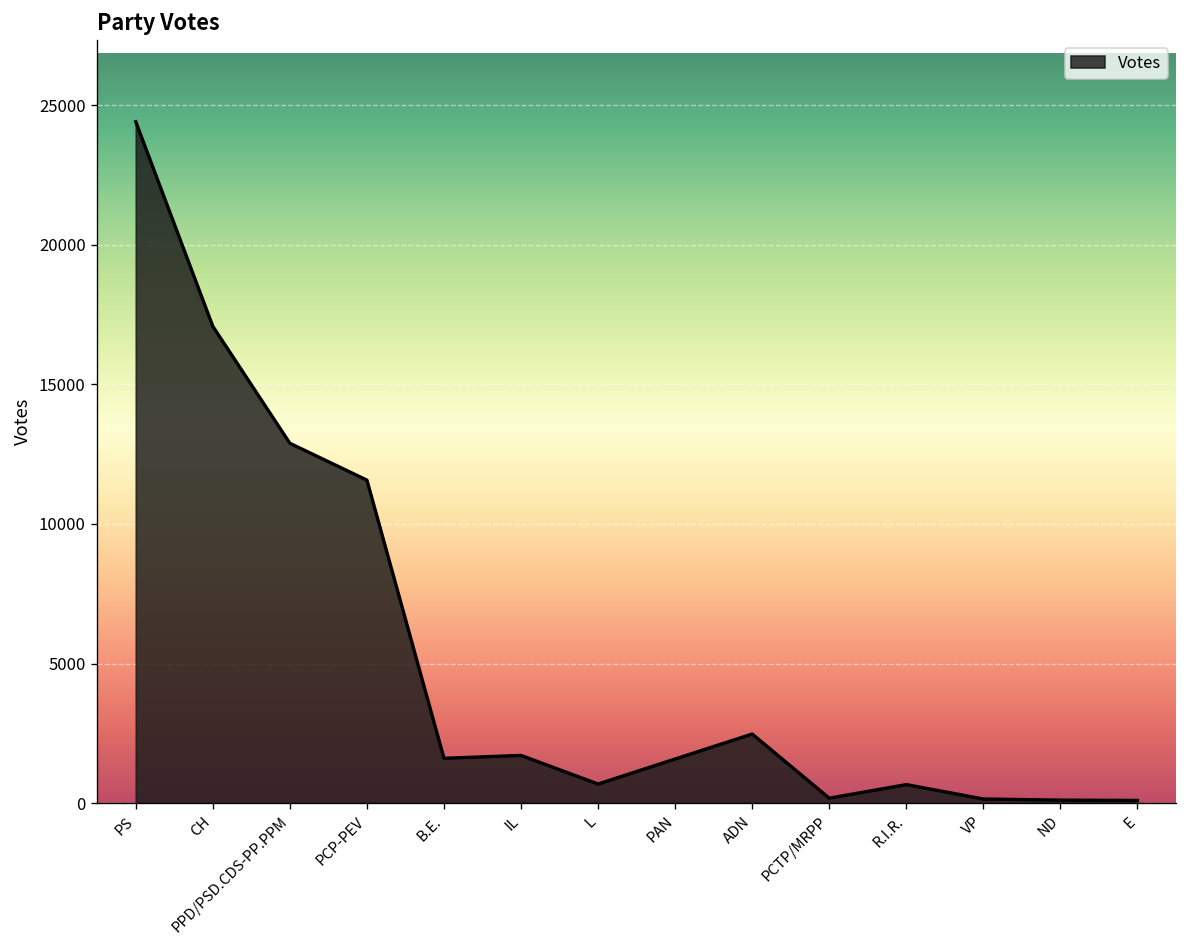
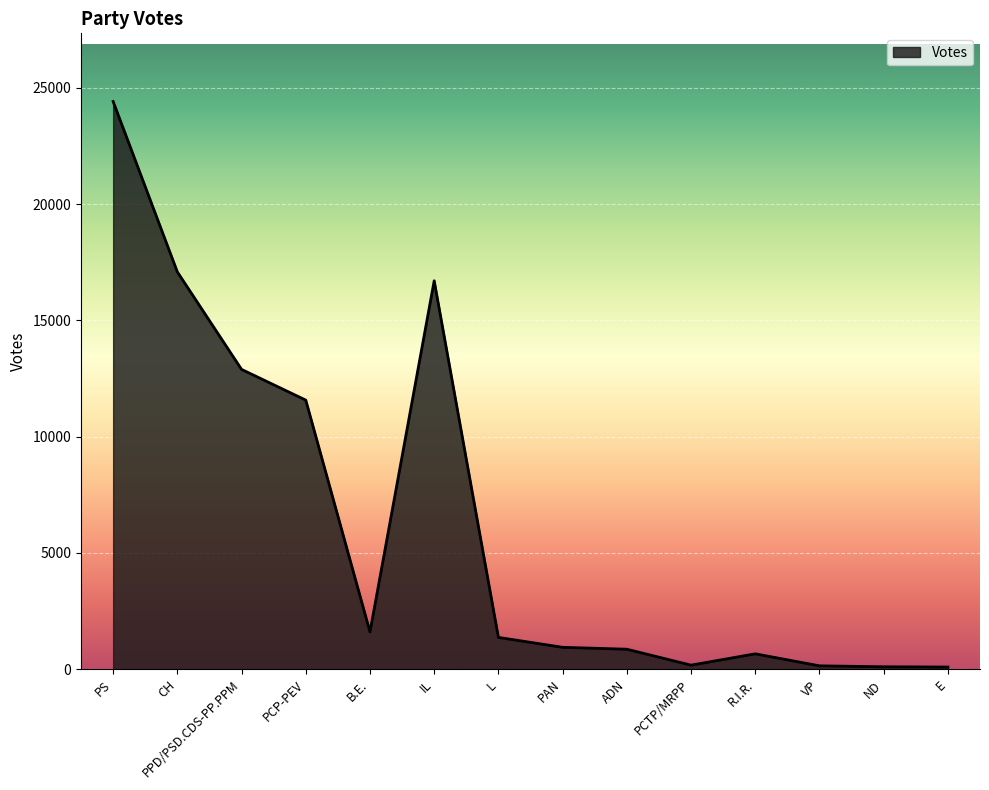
IL: 1700 -> 16700
L: 700 -> 1400
PAN: 1600 -> 900
ADN: 2500 -> 900
